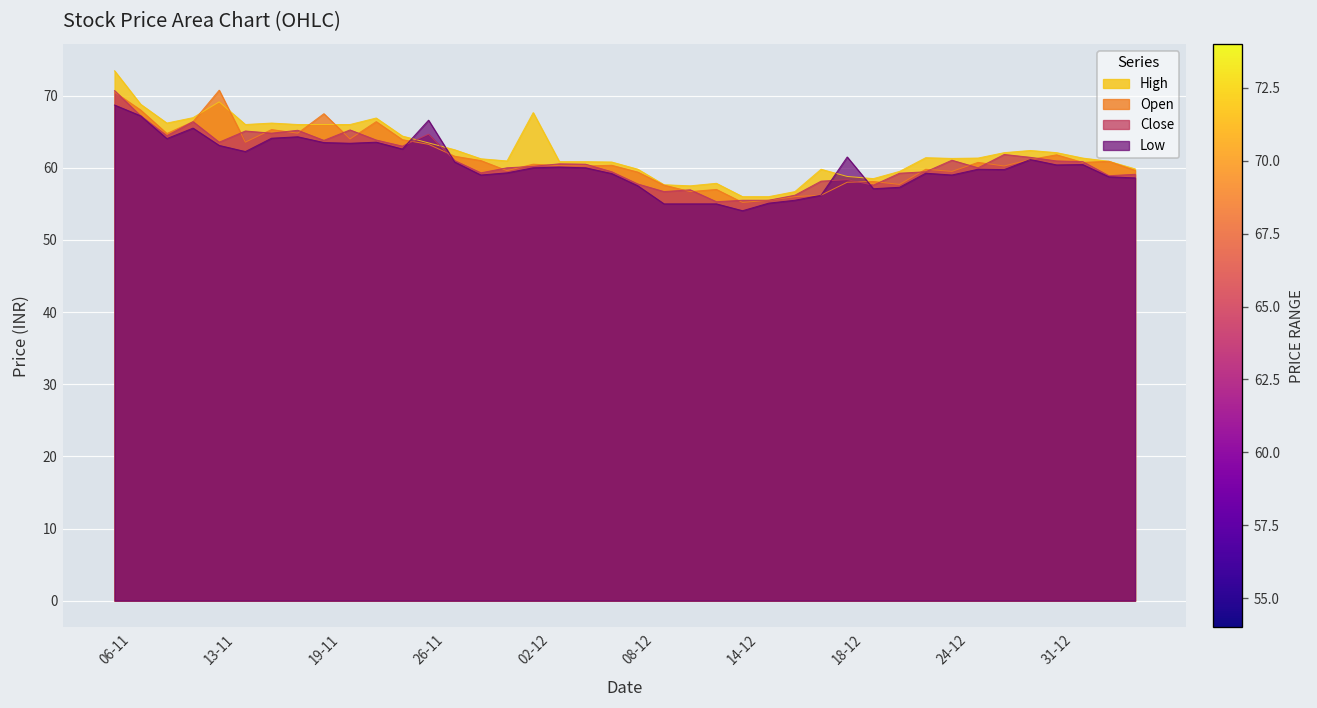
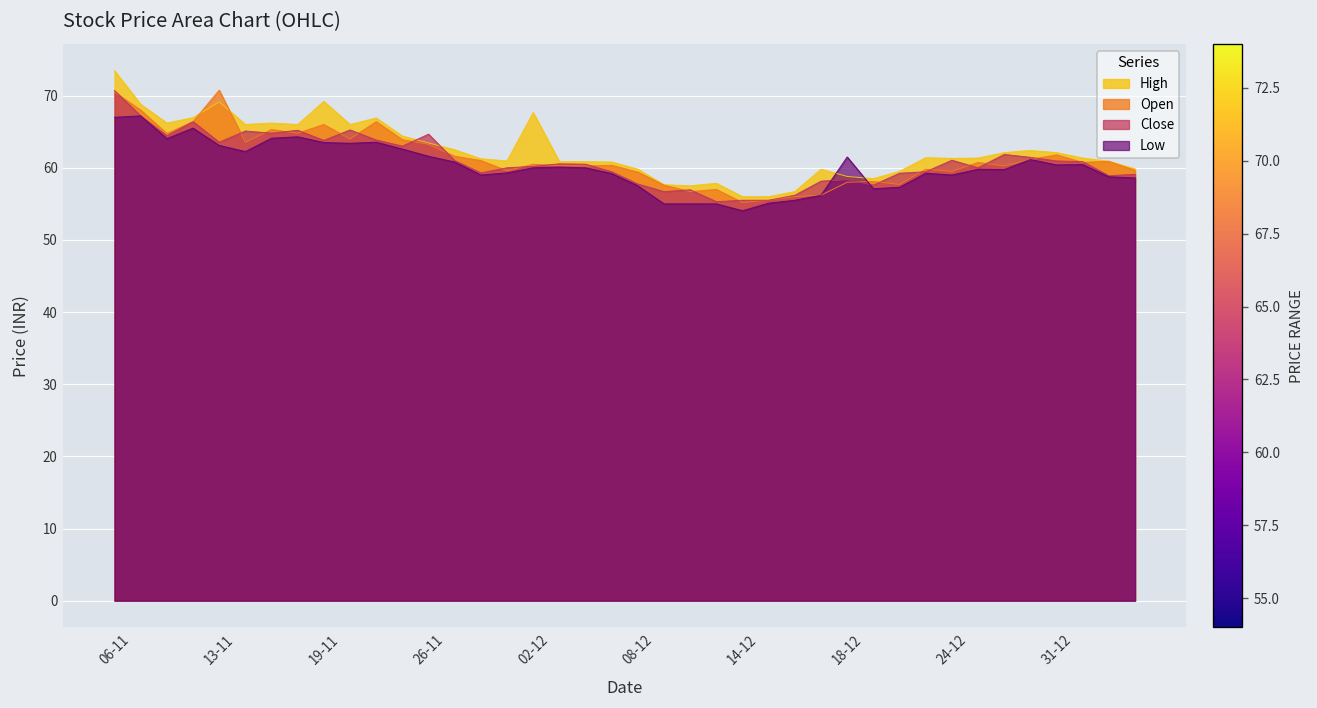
Low, 06-11: 69 -> 67
High, 19-11: 66 -> 69
Open, 19-11: 68 -> 66
Low, 26-11: 67 -> 62
